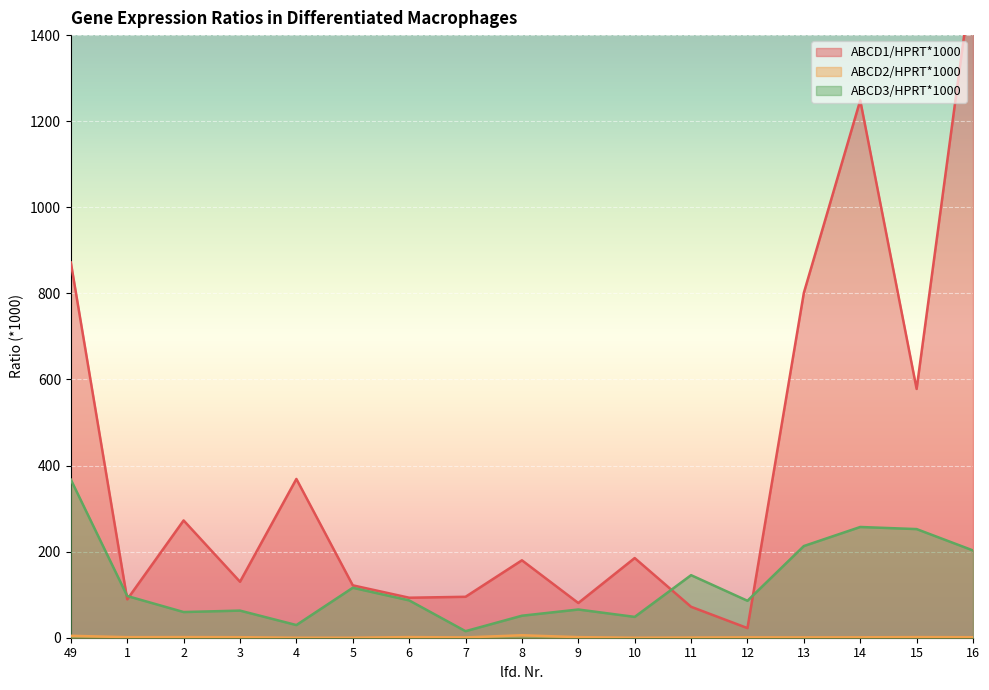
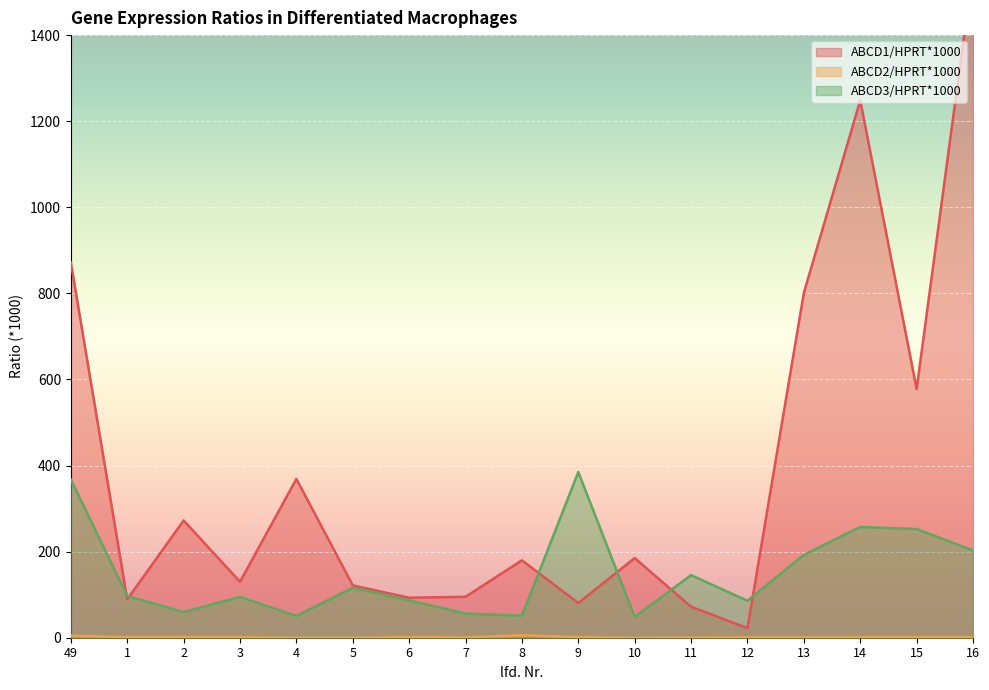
ABCD3/HPRT*1000, 3: 60 -> 90
ABCD3/HPRT*1000, 4: 30 -> 50
ABCD3/HPRT*1000, 7: 20 -> 60
ABCD3/HPRT*1000, 9: 70 -> 390
ABCD3/HPRT*1000, 13: 210 -> 190
